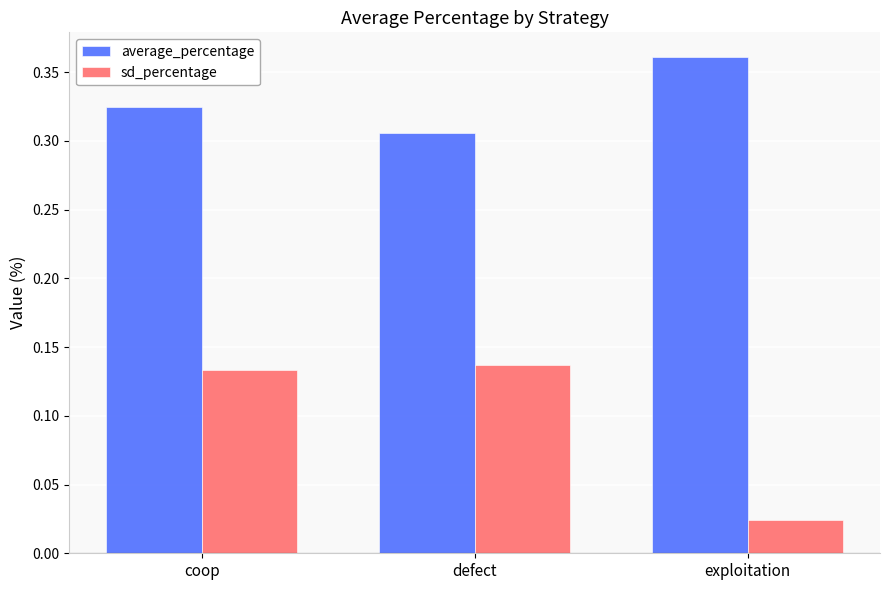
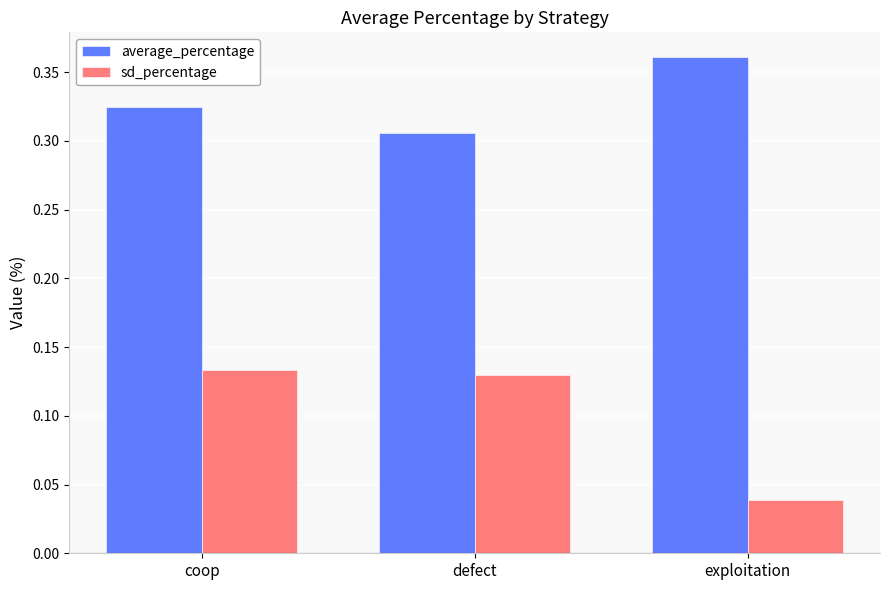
sd_percentage, defect: 0.137 -> 0.130
sd_percentage, exploitation: 0.024 -> 0.039
